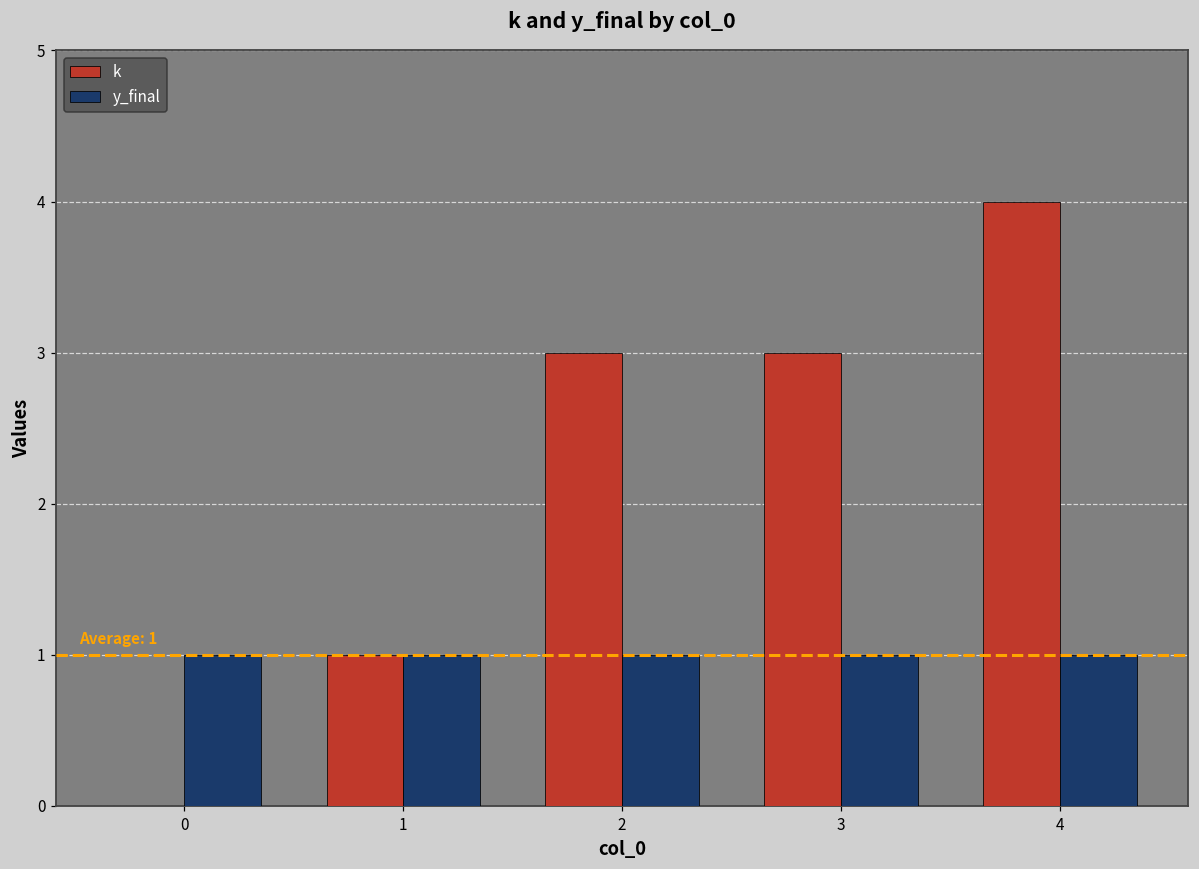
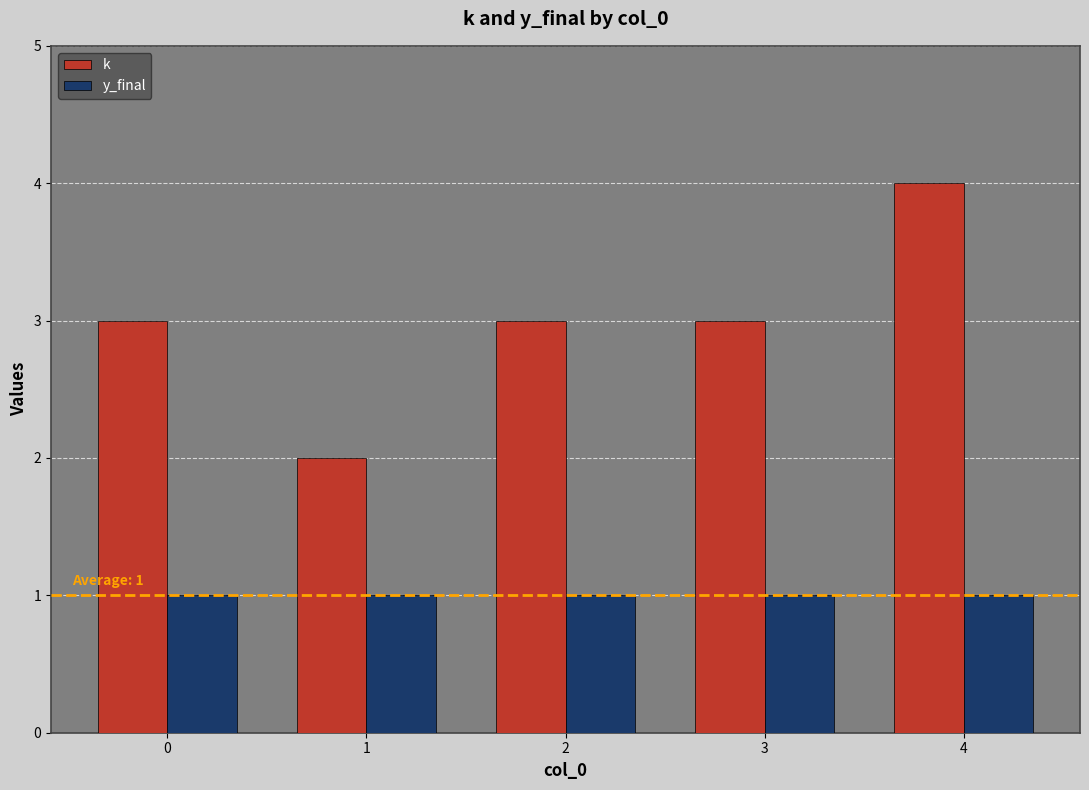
k, 0: 0 -> 3
k, 1: 1 -> 2
